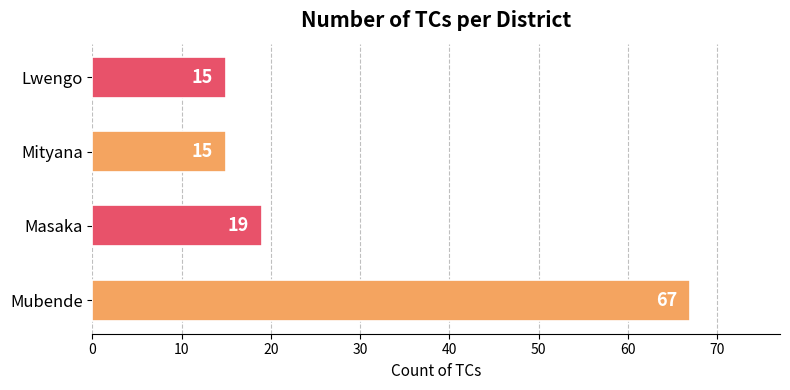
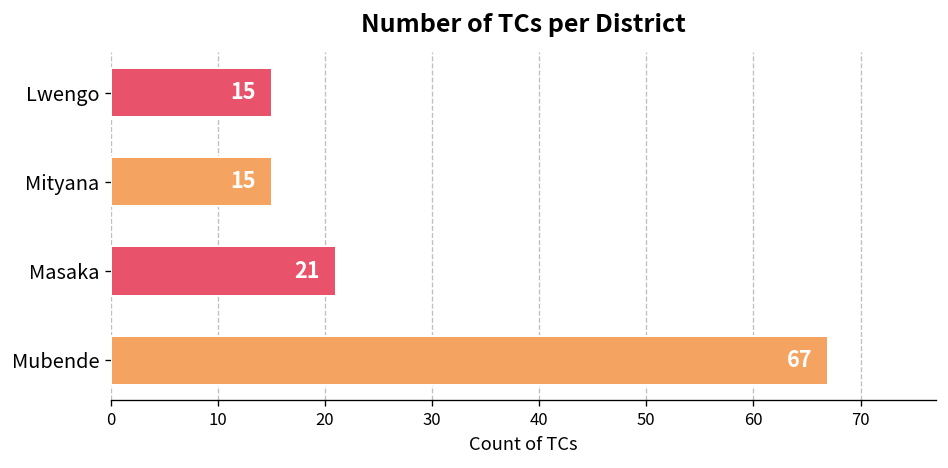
Masaka: 19 -> 21
